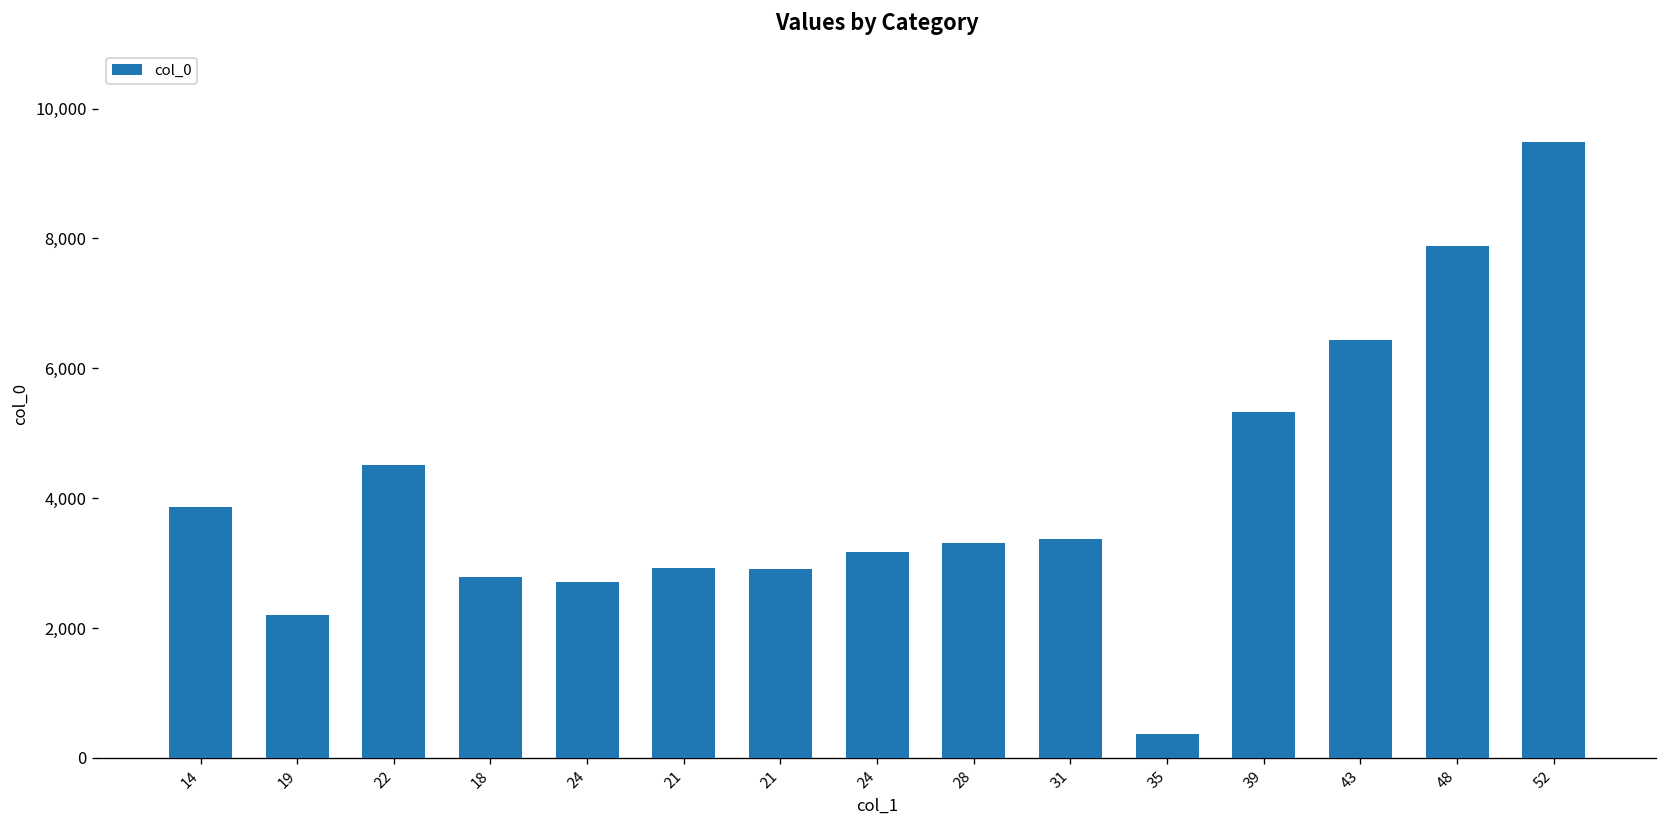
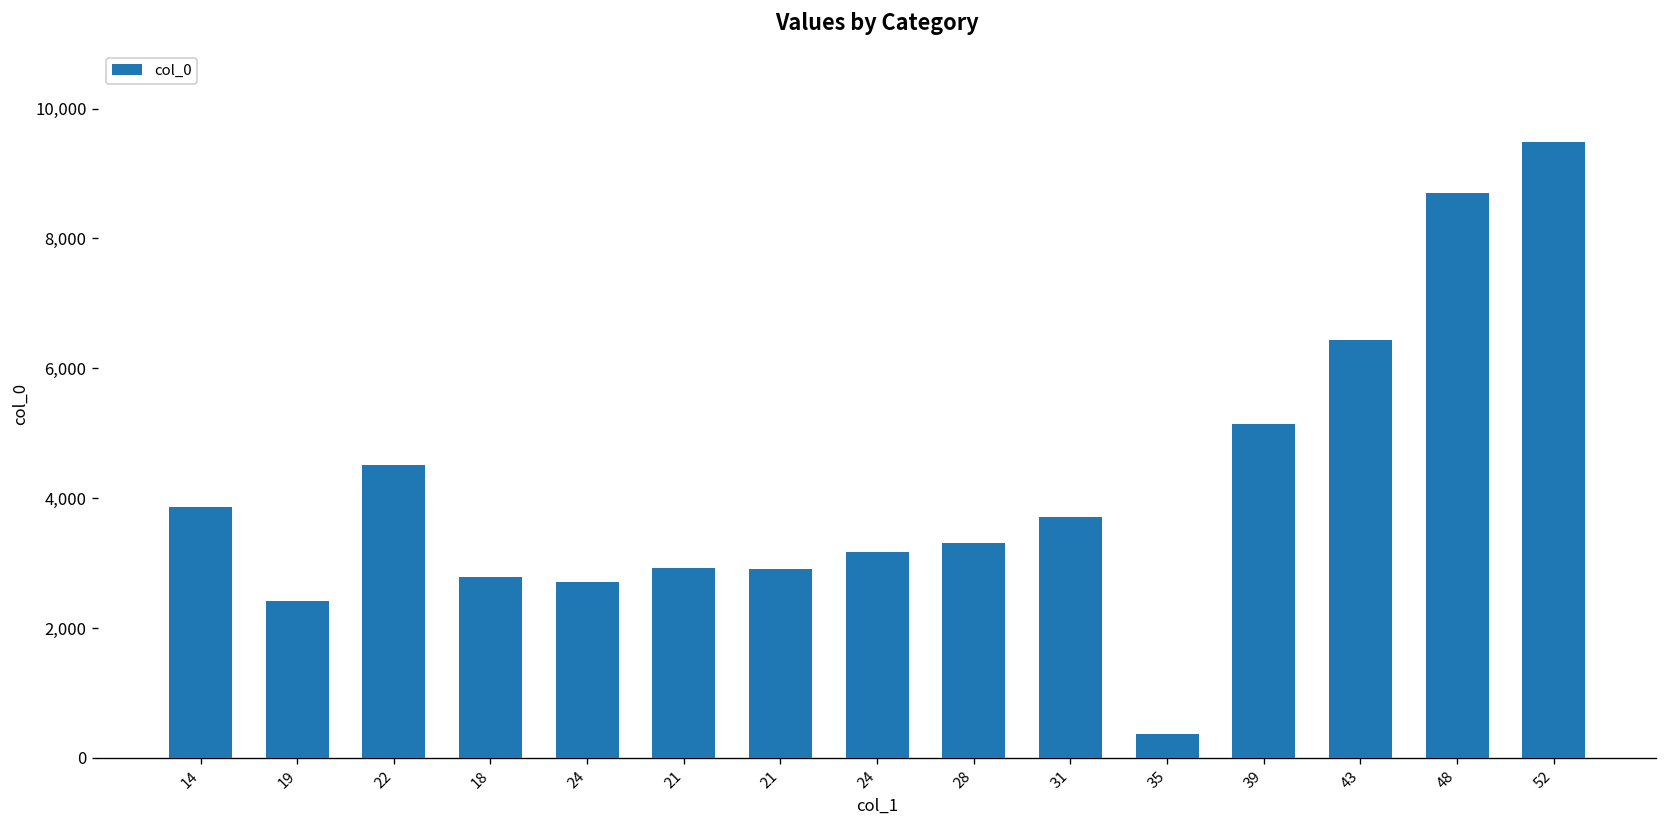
19: 2,200 -> 2,400
31: 3,400 -> 3,700
39: 5,300 -> 5,100
48: 7,900 -> 8,700
